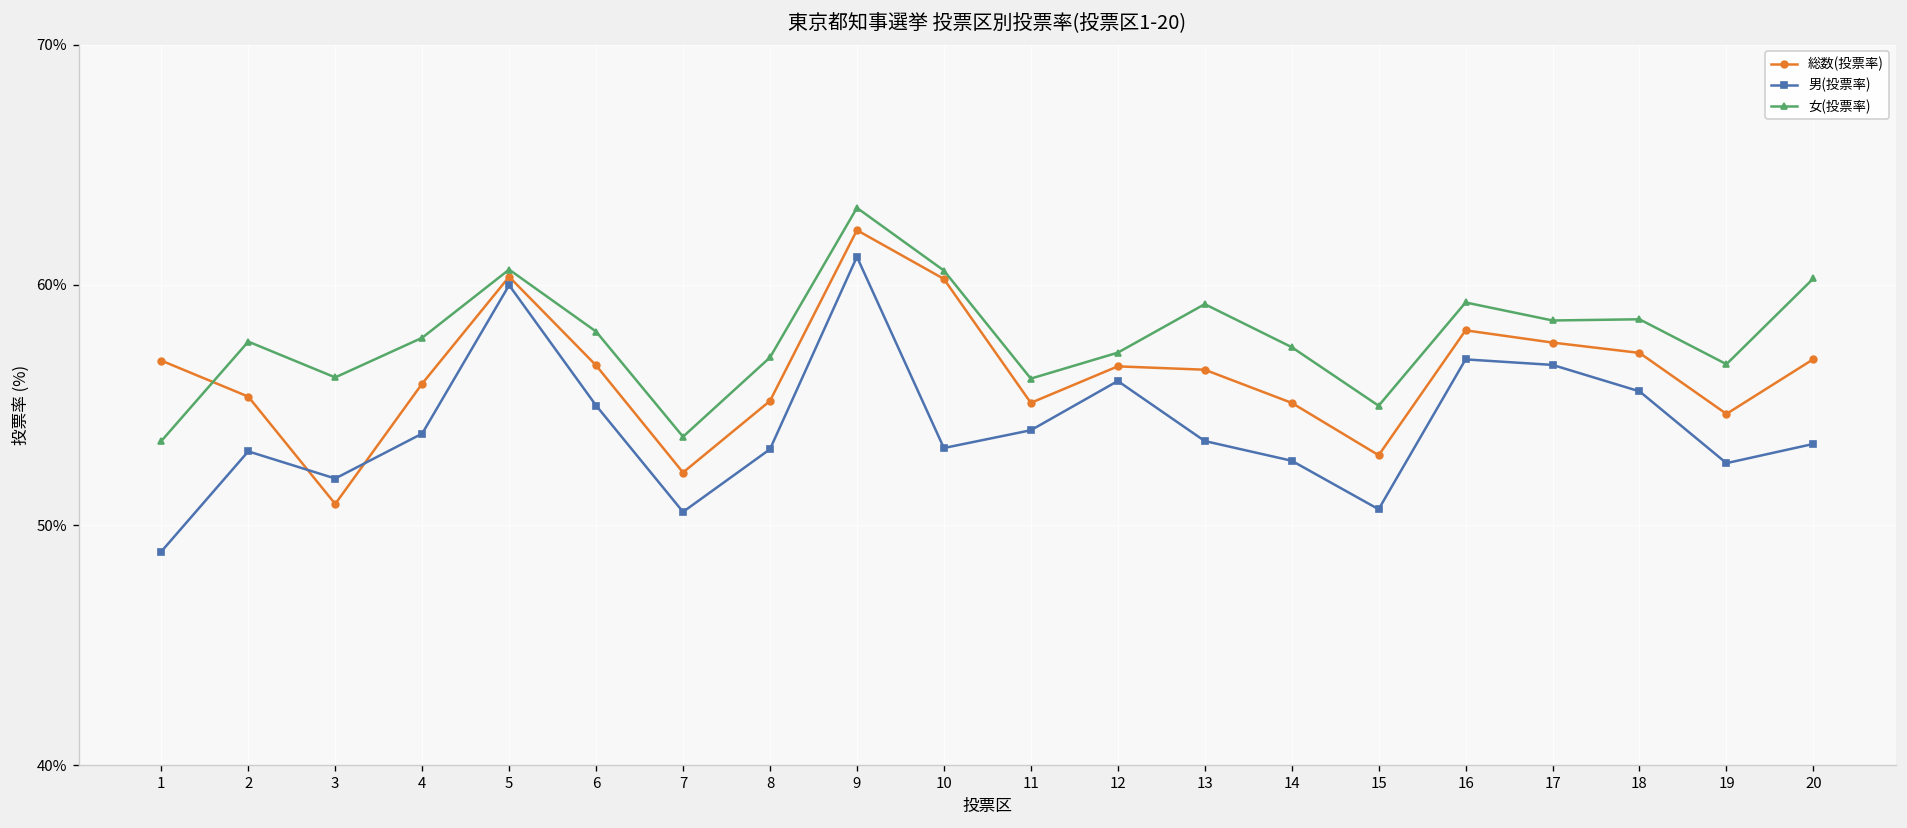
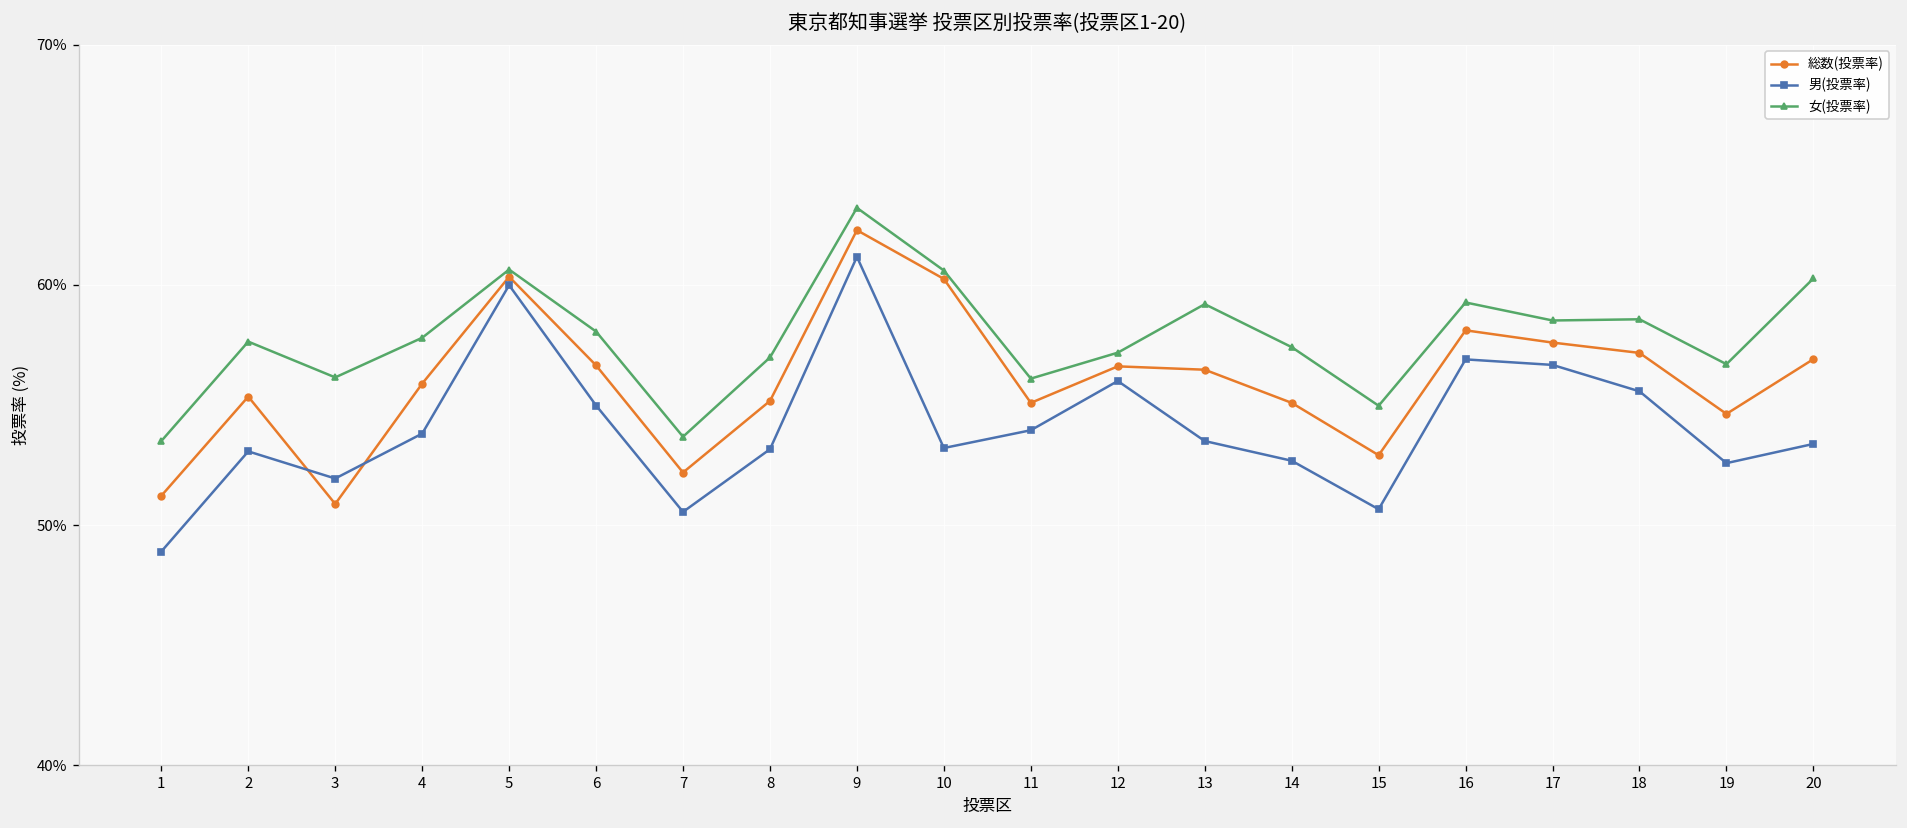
総数(投票率), 1: 56.9% -> 51.2%
